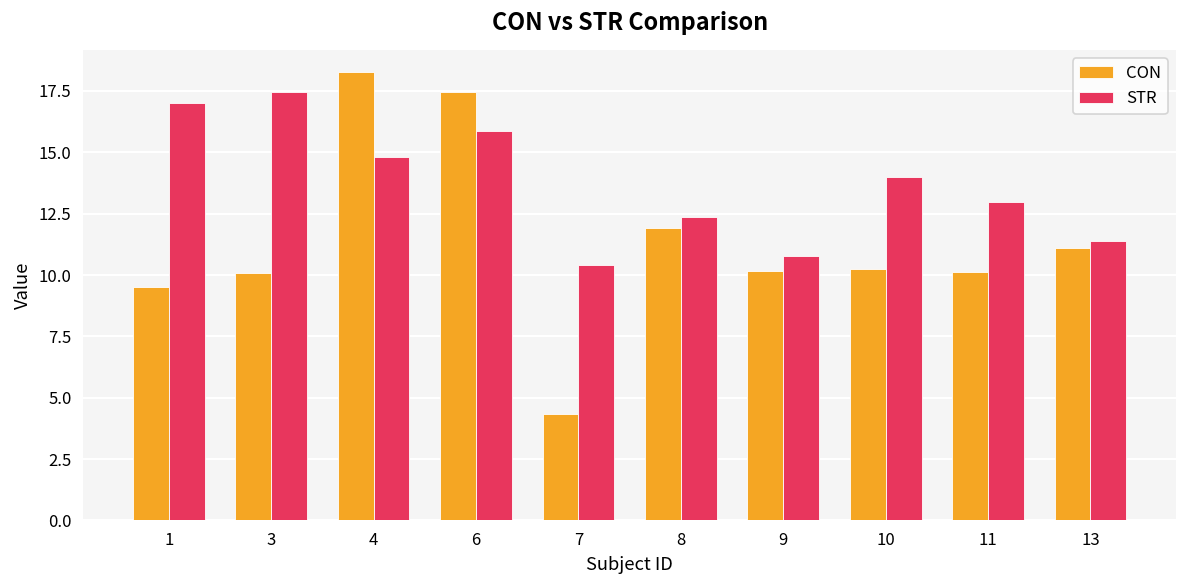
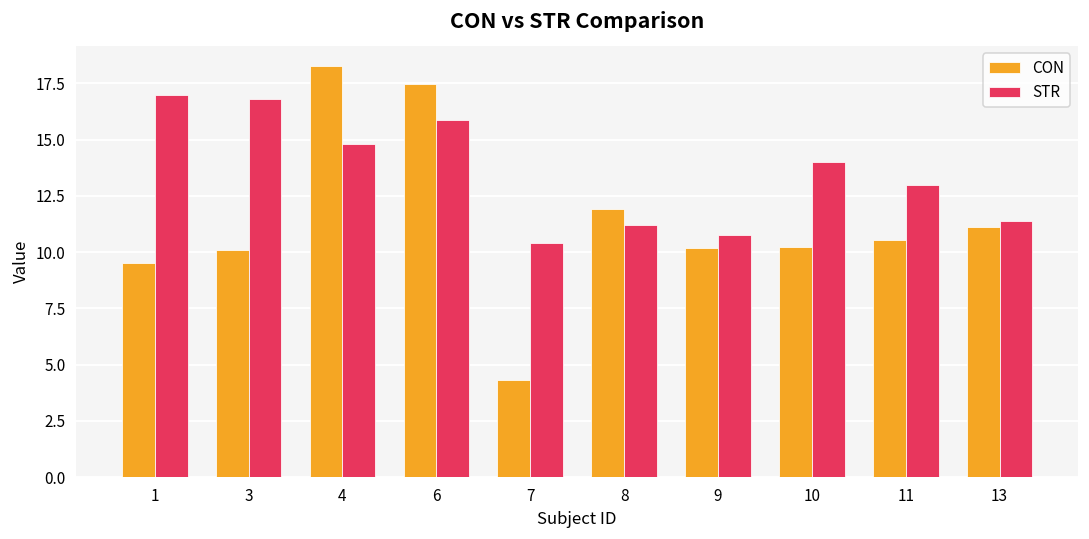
STR, 3: 17.5 -> 16.8
STR, 8: 12.4 -> 11.2
CON, 11: 10.1 -> 10.6
